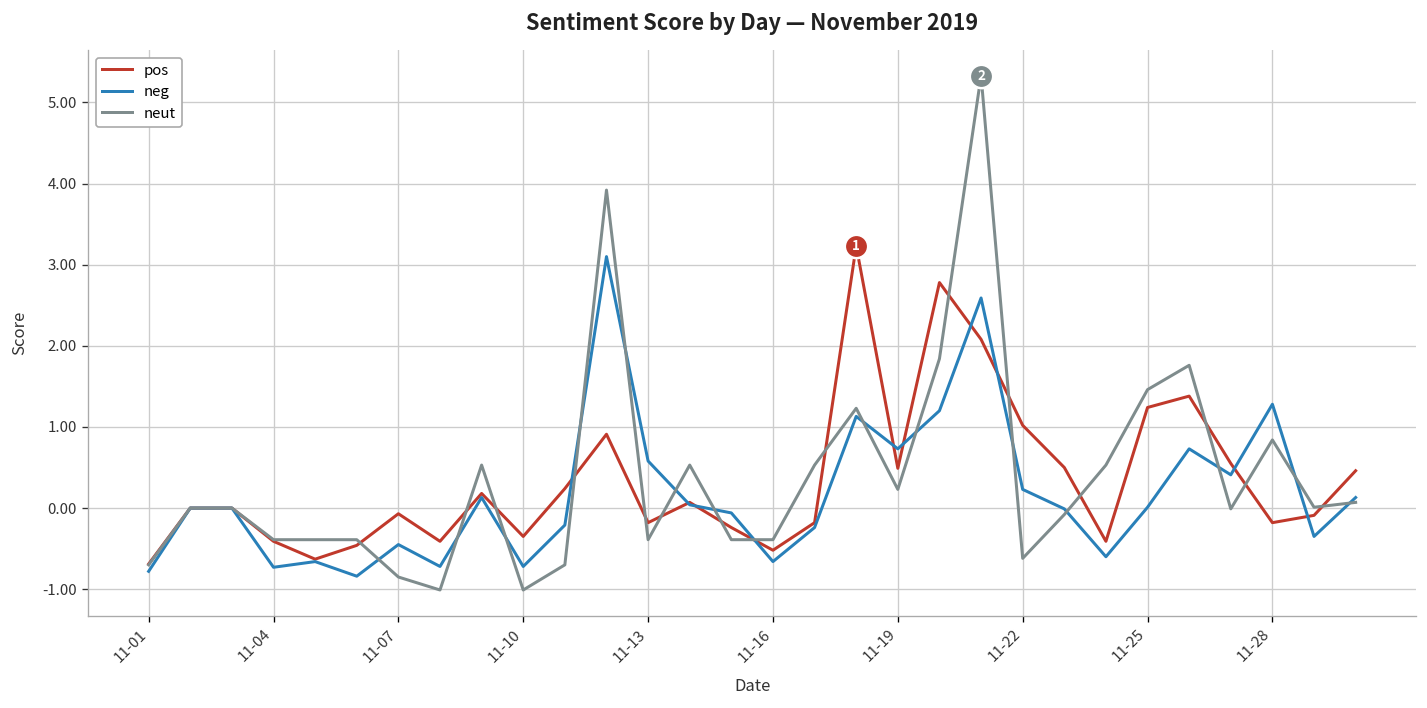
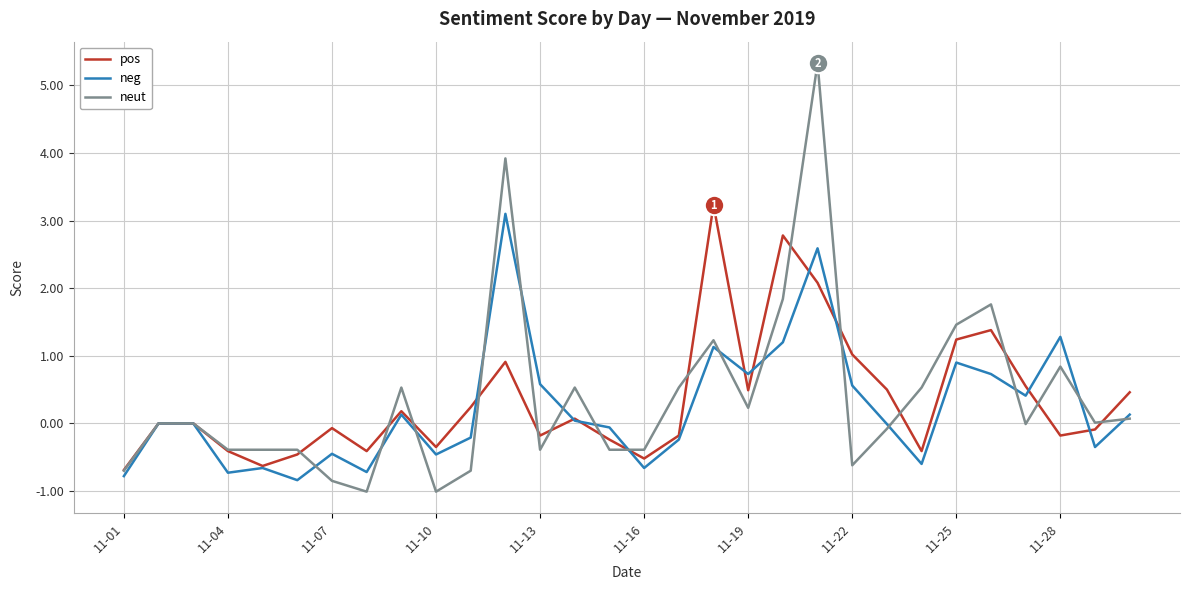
neg, 11-10: -0.7 -> -0.5
neg, 11-22: 0.2 -> 0.6
neg, 11-25: 0.0 -> 0.9
